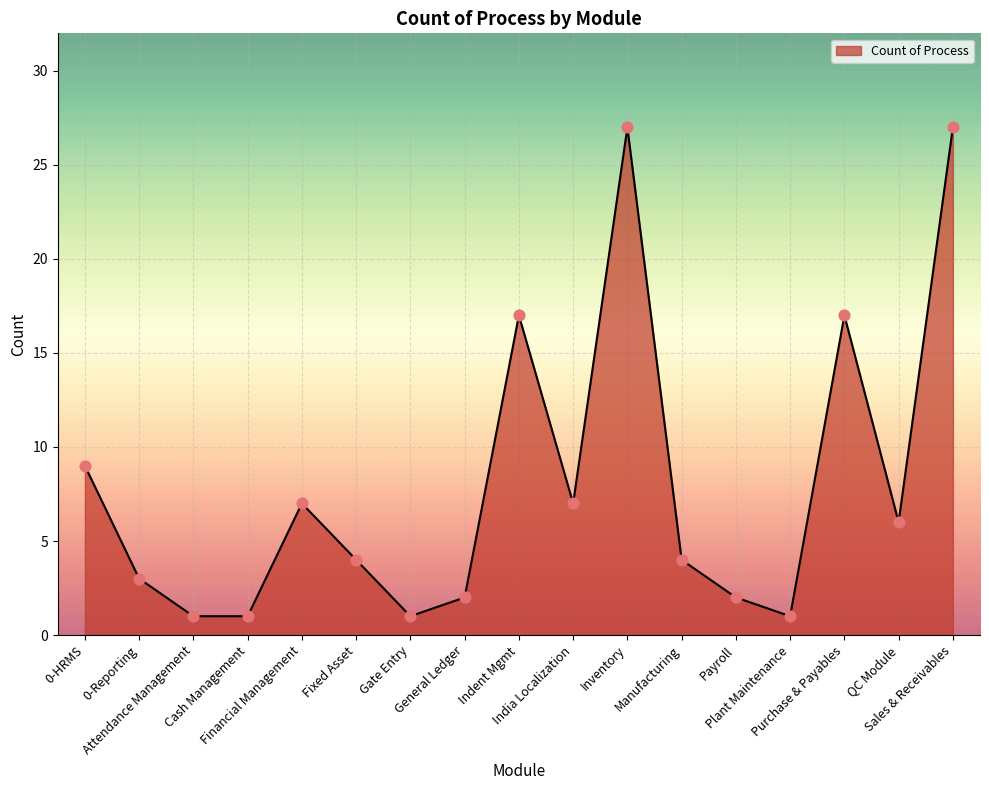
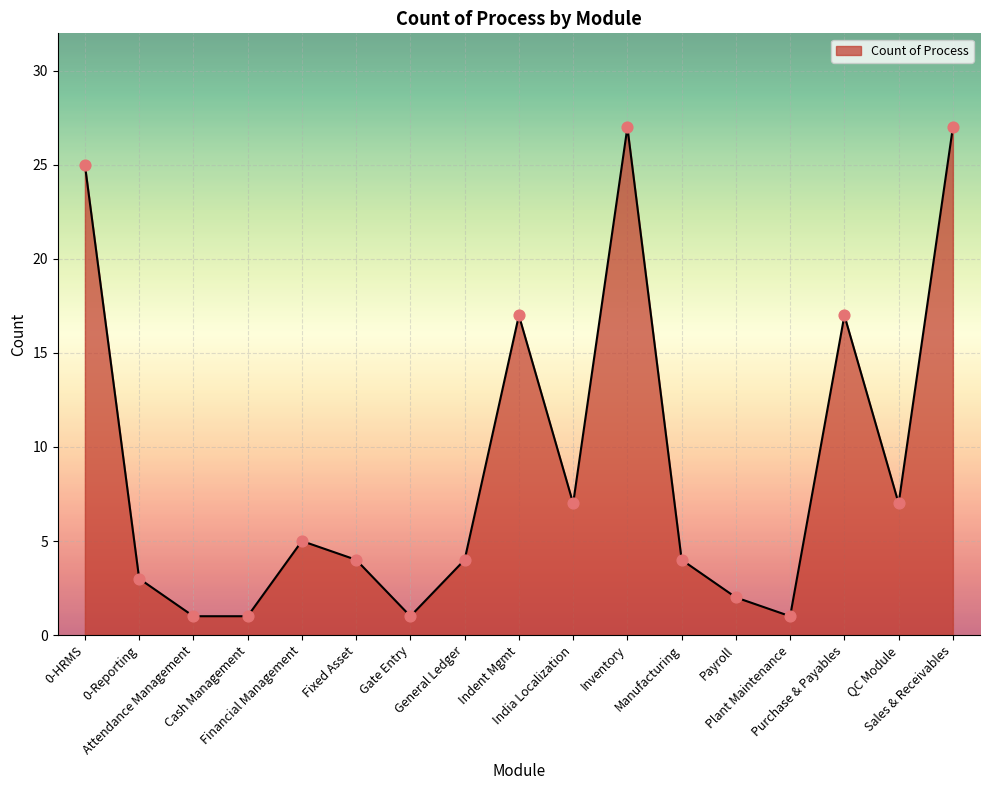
0-HRMS: 9 -> 25
Financial Management: 7 -> 5
General Ledger: 2 -> 4
QC Module: 6 -> 7
